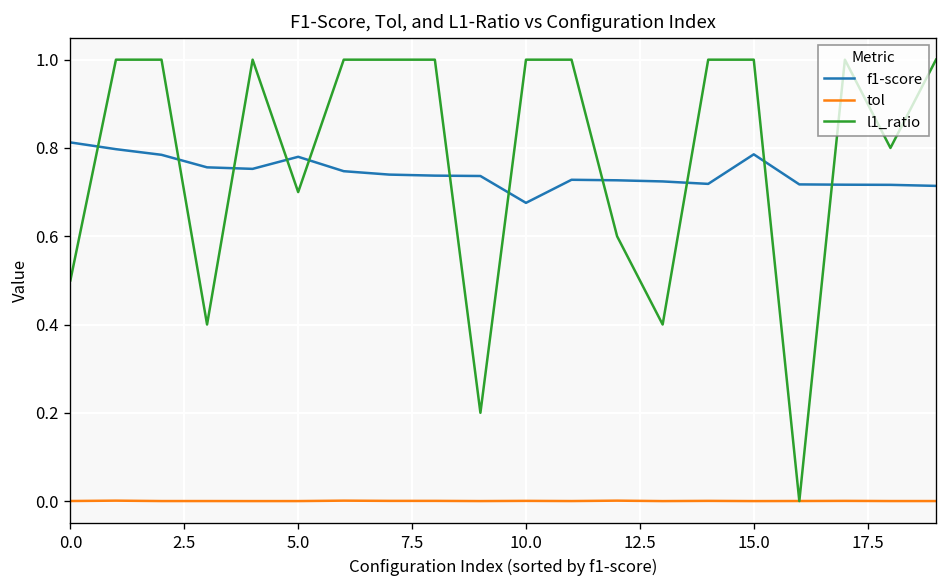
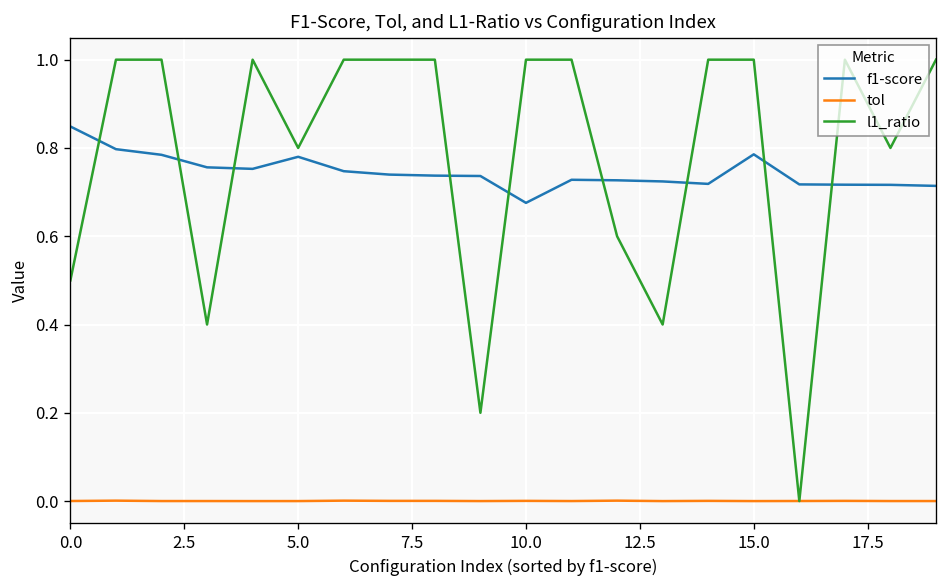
f1-score, 0.0: 0.81 -> 0.85
l1_ratio, 5.0: 0.7 -> 0.8
